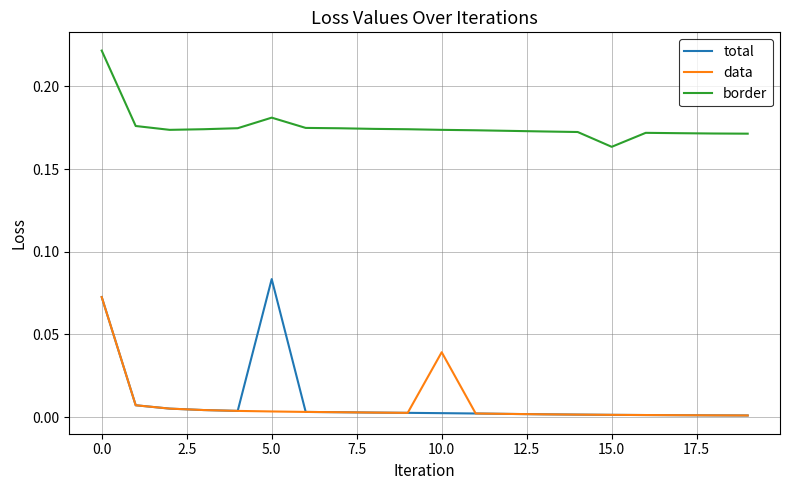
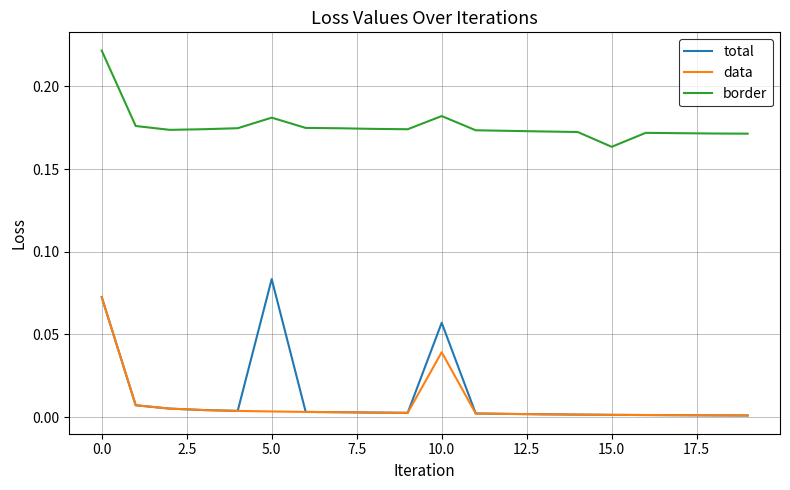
total, 10.0: 0.002 -> 0.057
border, 10.0: 0.174 -> 0.182
